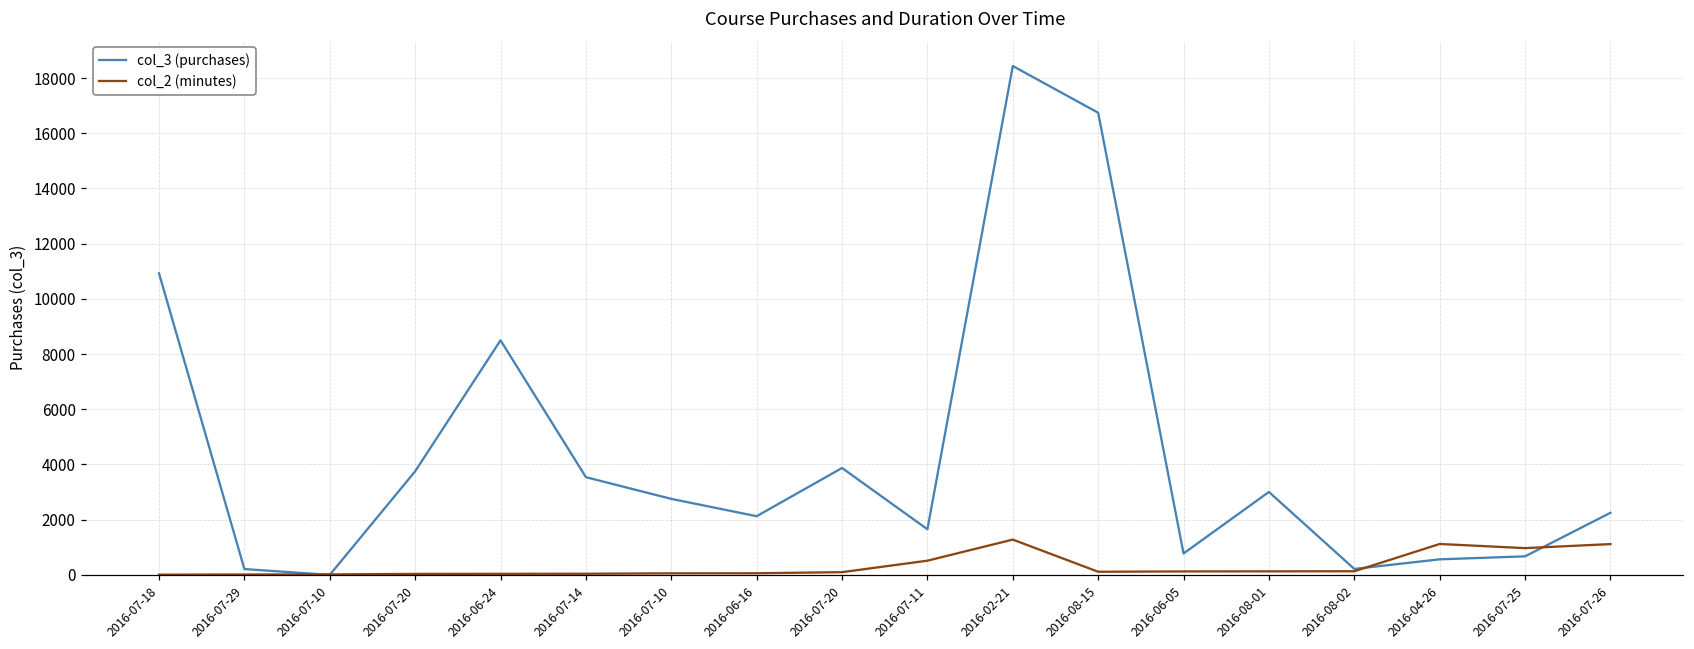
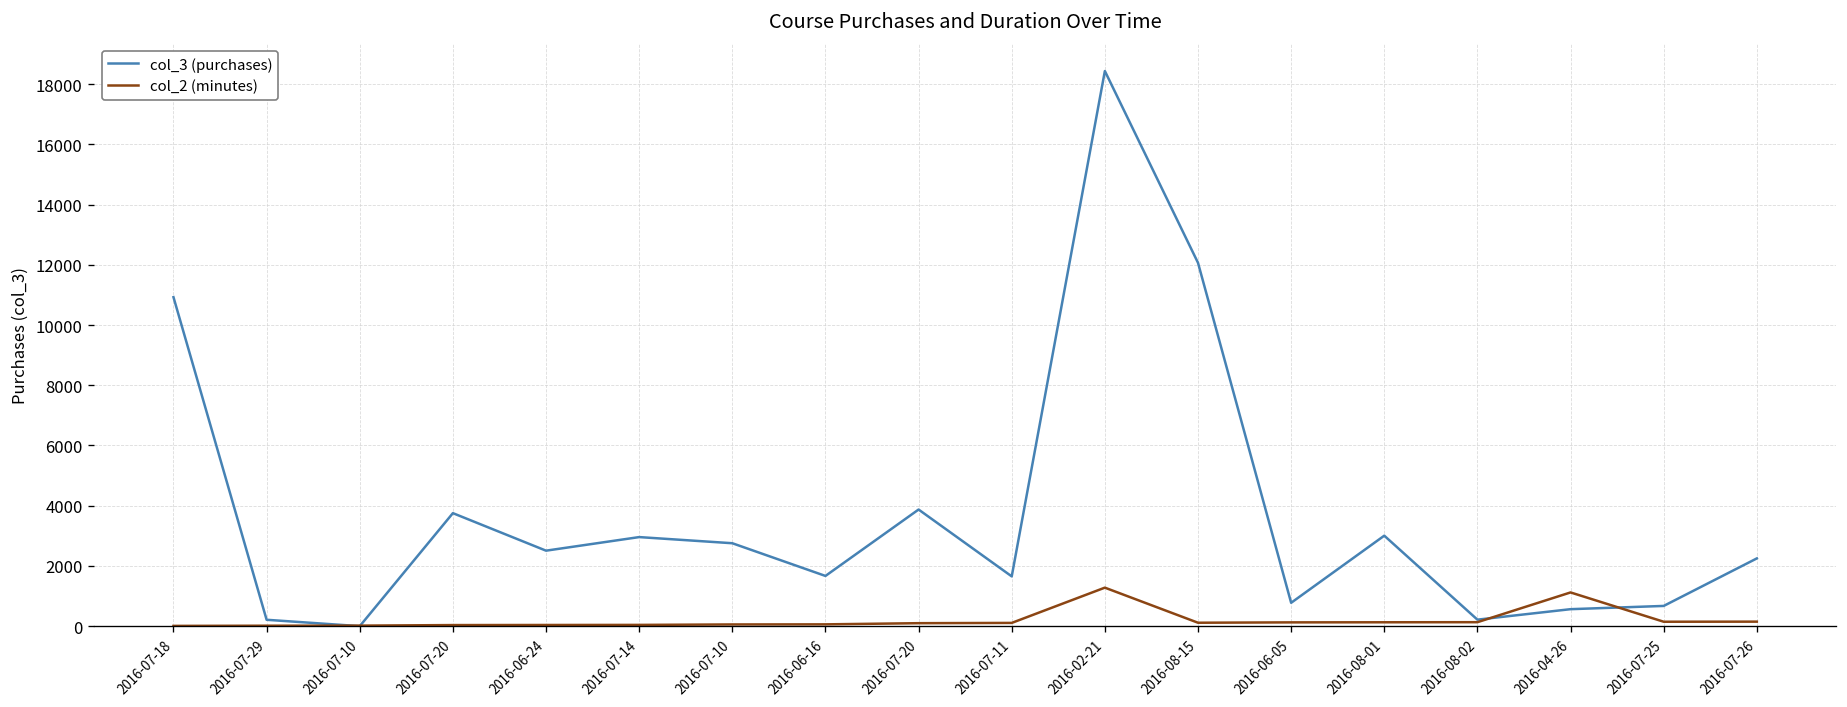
col_3 (purchases), 2016-06-24: 8500 -> 2500
col_3 (purchases), 2016-07-14: 3500 -> 3000
col_3 (purchases), 2016-06-16: 2100 -> 1700
col_2 (minutes), 2016-07-11: 500 -> 100
col_3 (purchases), 2016-08-15: 16700 -> 12100
col_2 (minutes), 2016-07-25: 1000 -> 100
col_2 (minutes), 2016-07-26: 1100 -> 200
